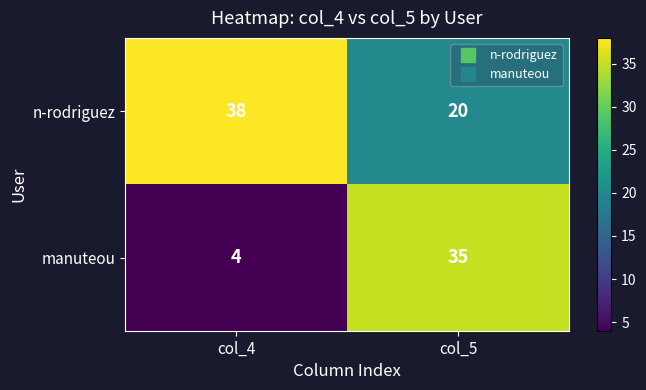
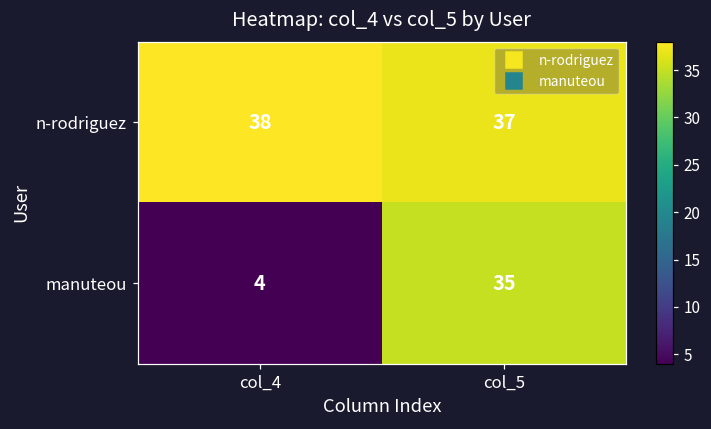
n-rodriguez, col_5: 20 -> 37
